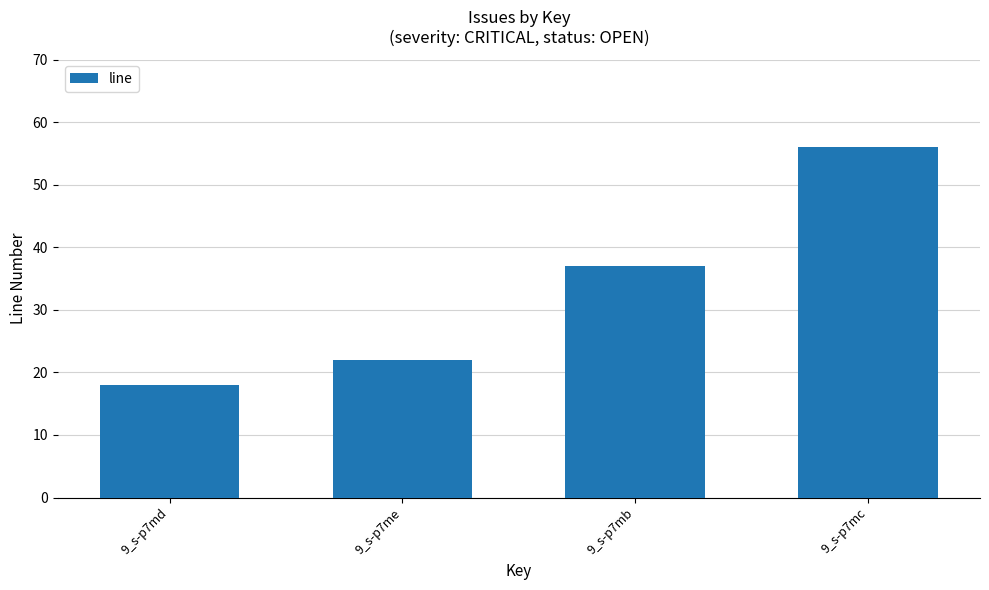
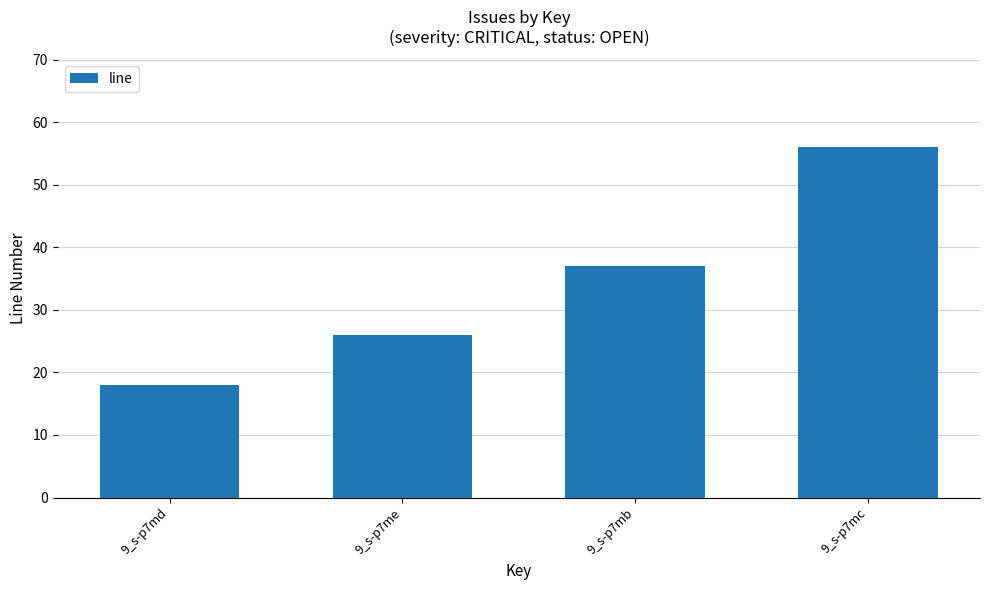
9_s-p7me: 22 -> 26
